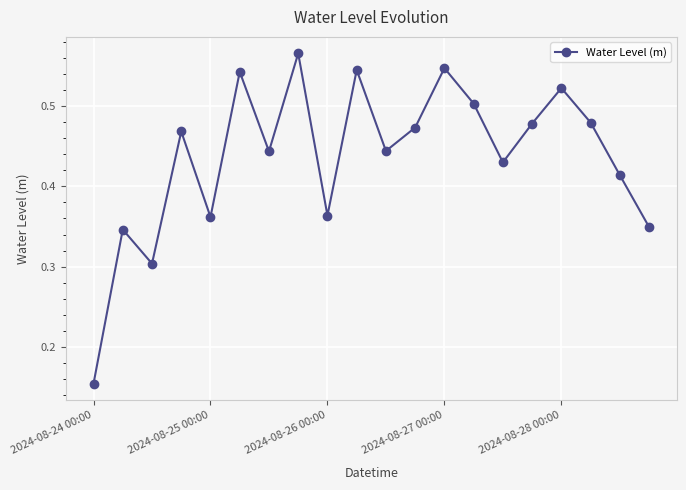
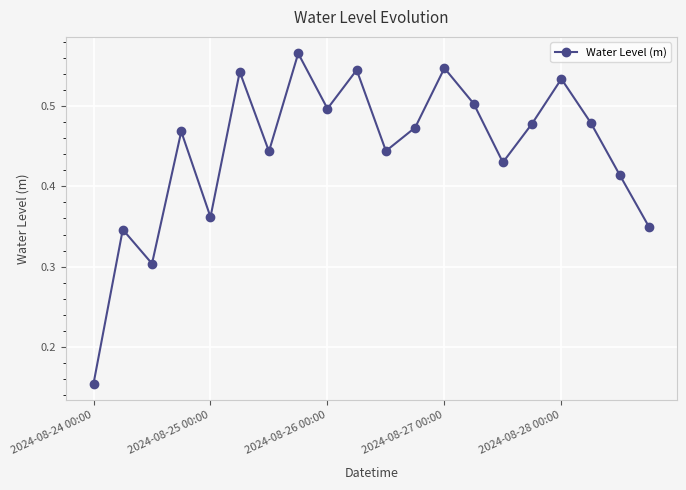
2024-08-26 00:00: 0.36 -> 0.50
2024-08-28 00:00: 0.52 -> 0.53
